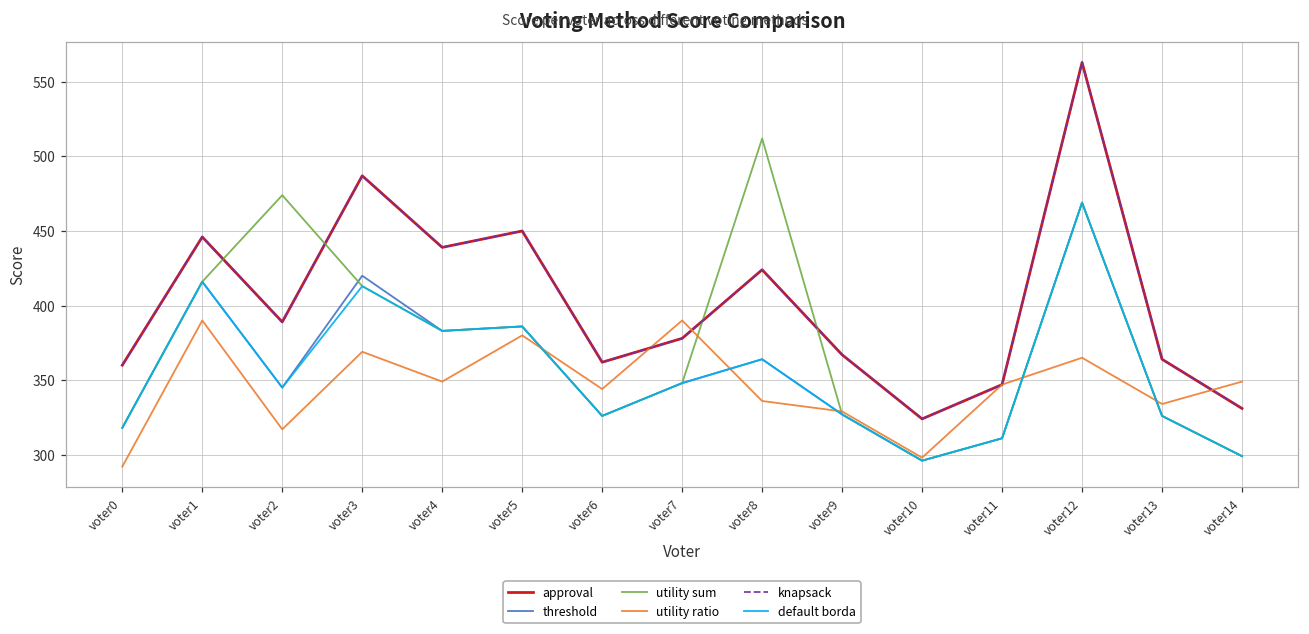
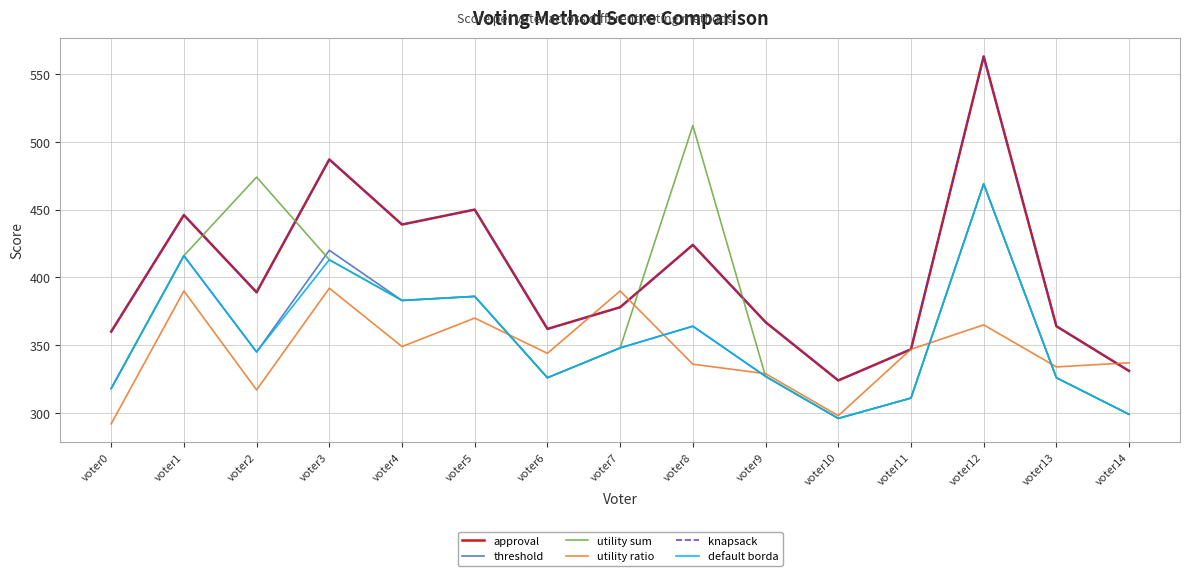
utility ratio, voter3: 369 -> 392
utility ratio, voter5: 380 -> 370
utility ratio, voter14: 349 -> 337
